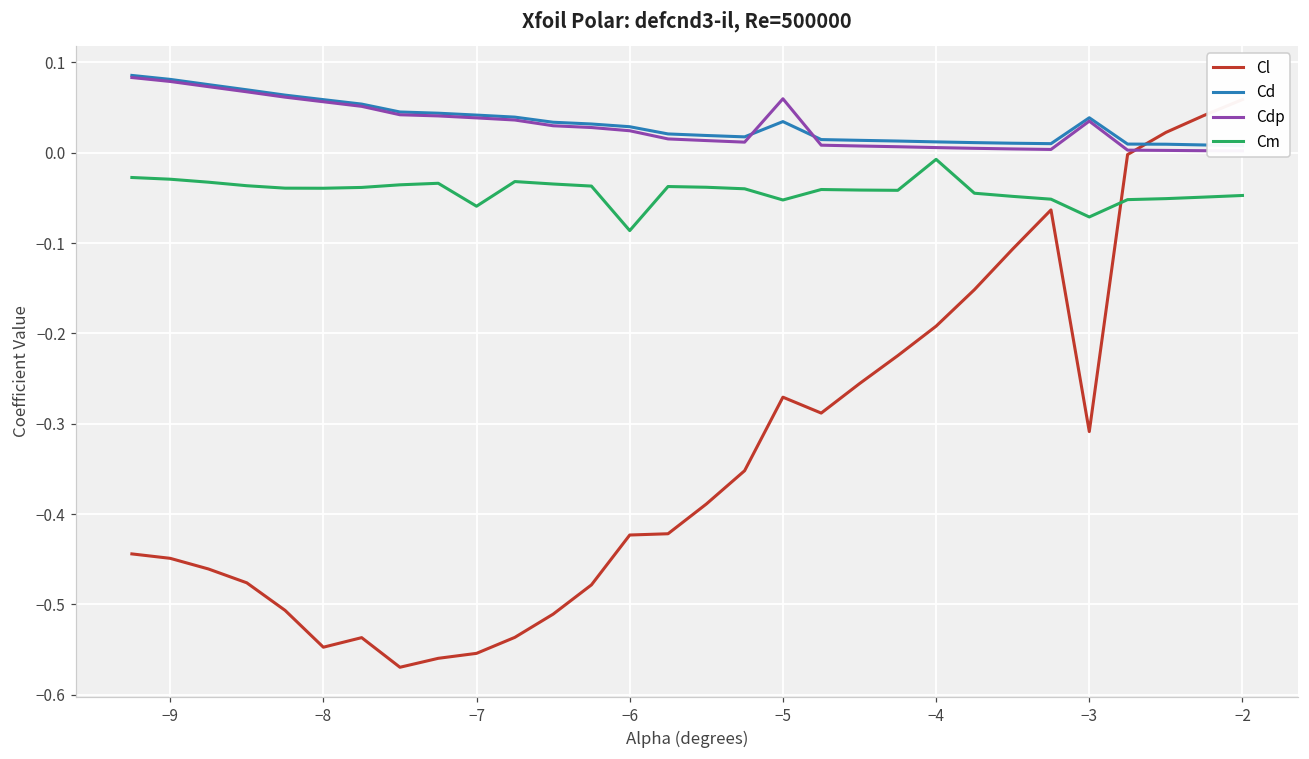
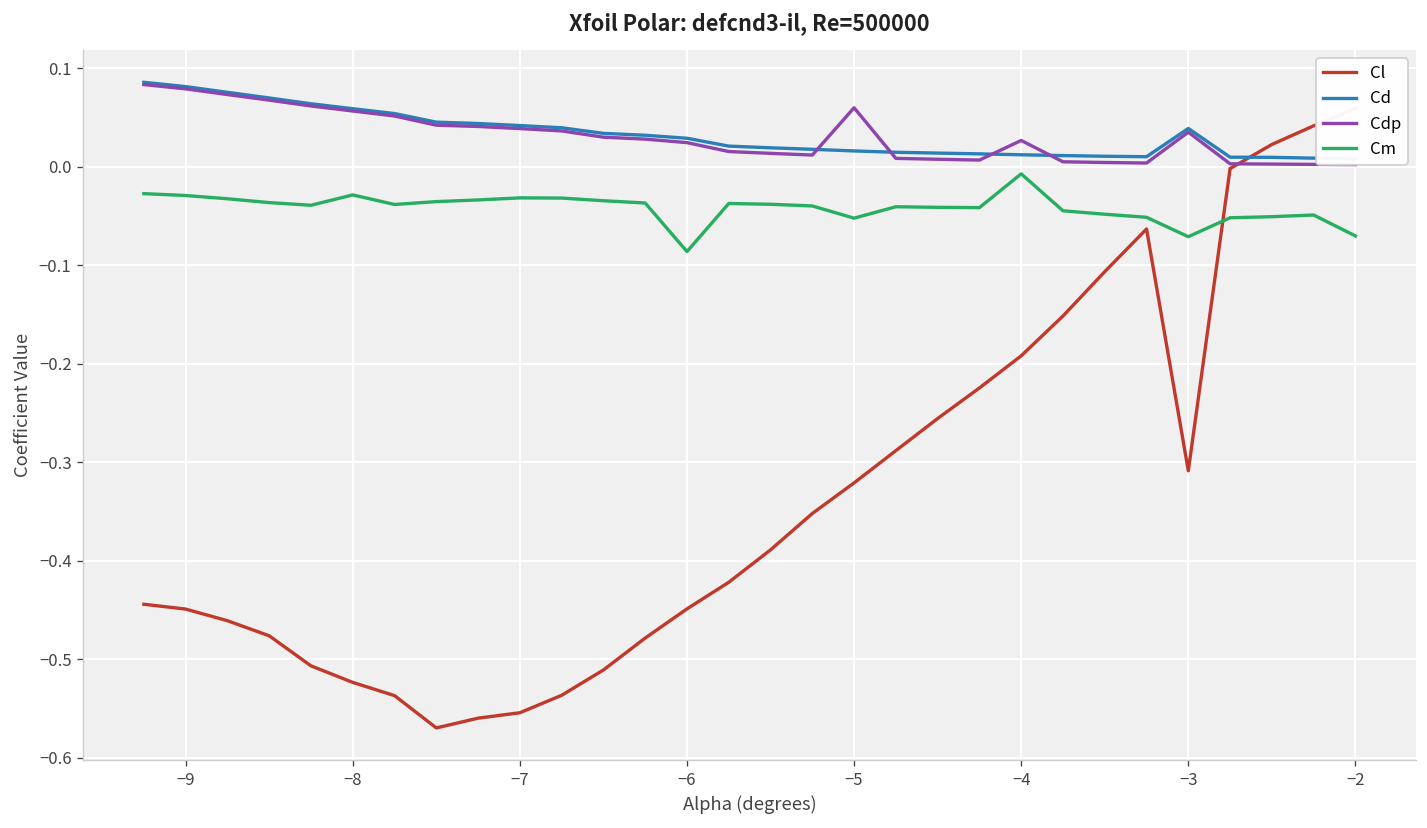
Cl, −8: -0.55 -> -0.52
Cm, −8: -0.04 -> -0.03
Cm, −7: -0.06 -> -0.03
Cl, −6: -0.42 -> -0.45
Cl, −5: -0.27 -> -0.32
Cd, −5: 0.03 -> 0.02
Cdp, −4: 0.01 -> 0.03
Cm, −2: -0.05 -> -0.07
